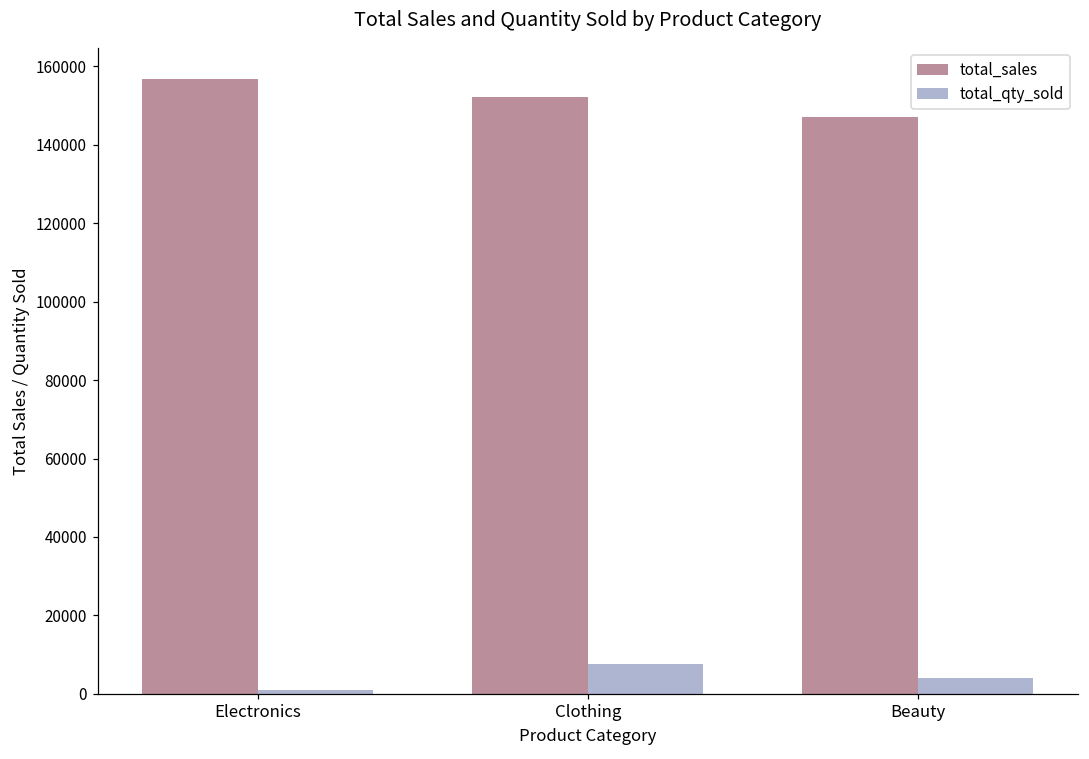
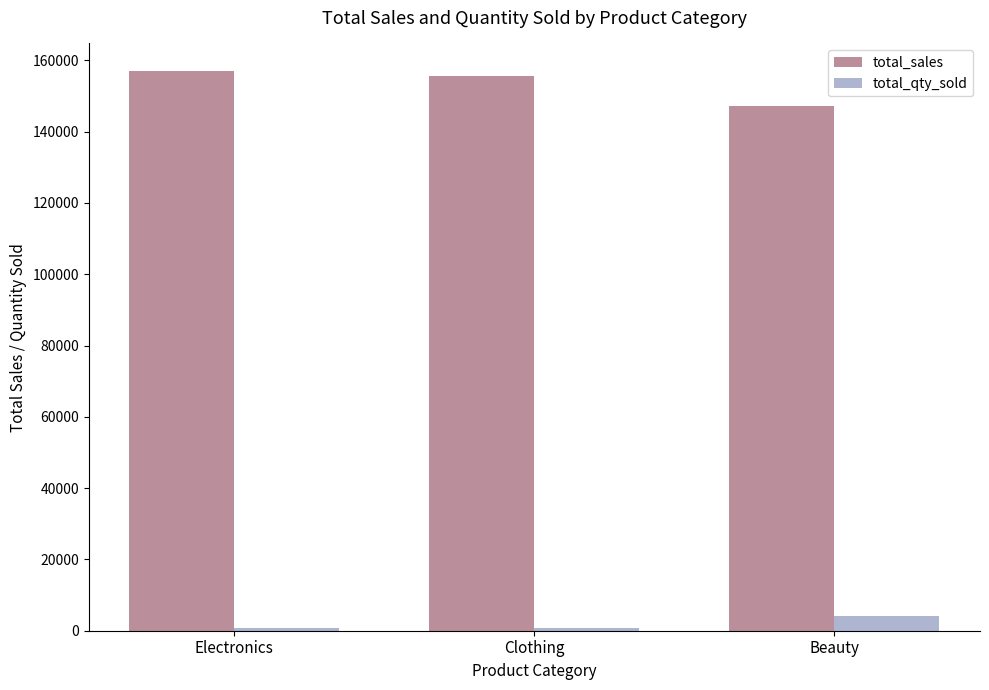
total_sales, Clothing: 152000 -> 156000
total_qty_sold, Clothing: 8000 -> 1000
